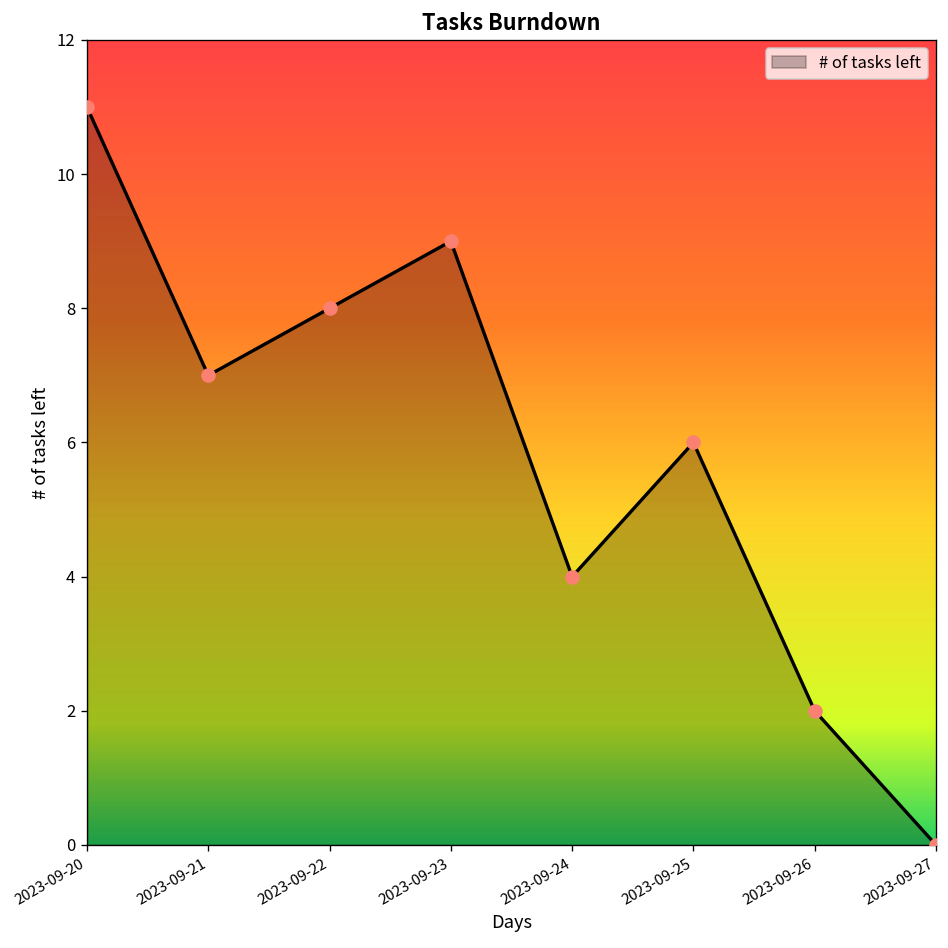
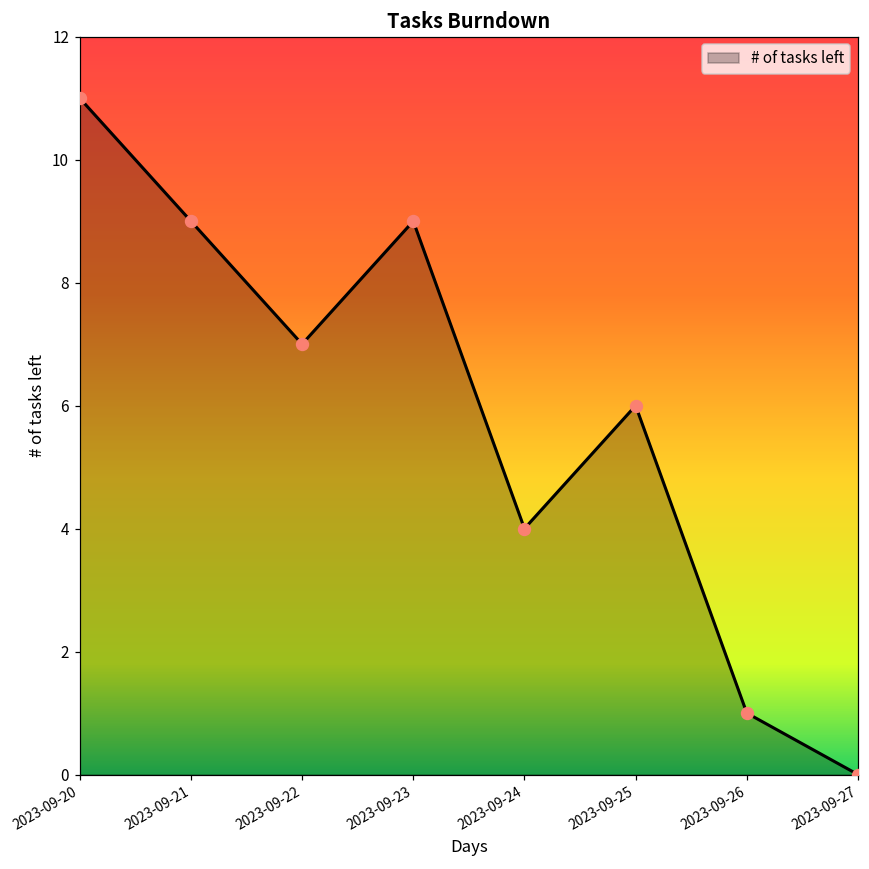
2023-09-21: 7 -> 9
2023-09-22: 8 -> 7
2023-09-26: 2 -> 1
